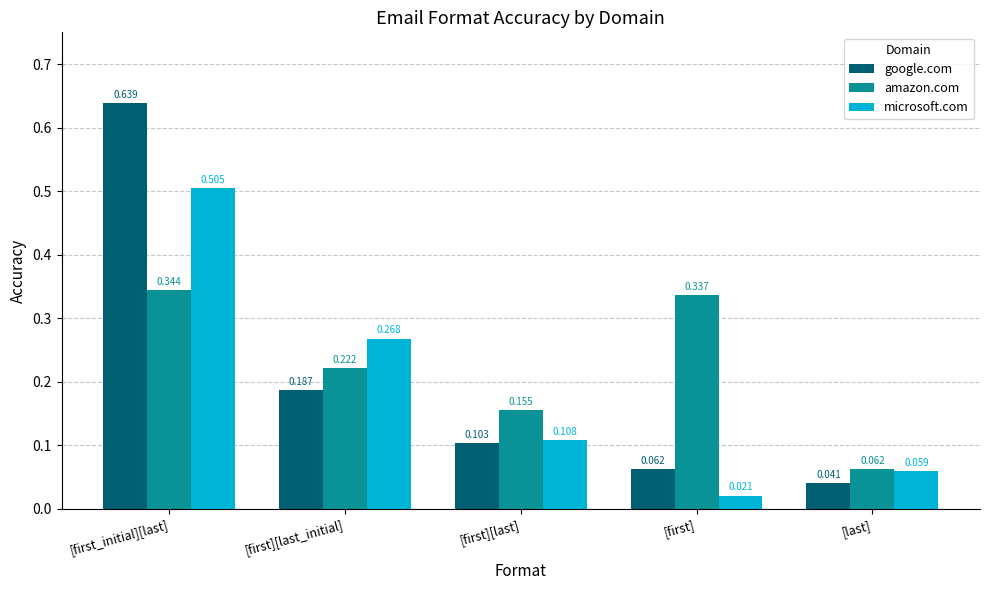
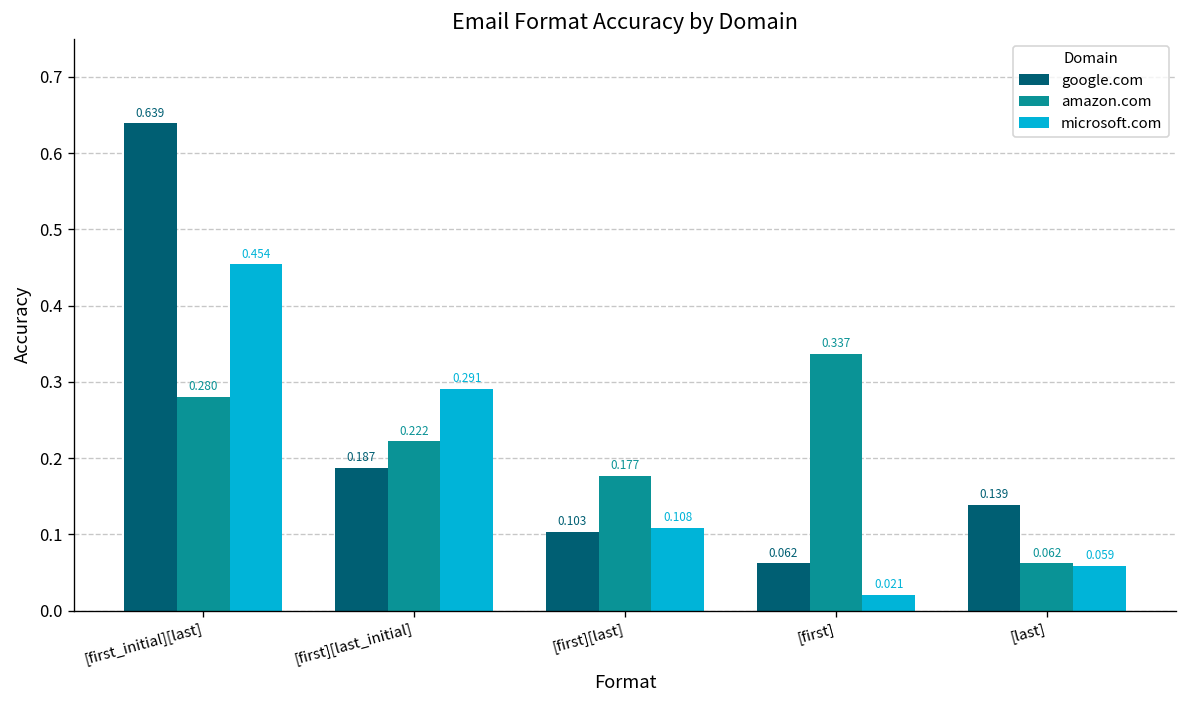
amazon.com, [first_initial][last]: 0.344 -> 0.280
microsoft.com, [first_initial][last]: 0.505 -> 0.454
microsoft.com, [first][last_initial]: 0.268 -> 0.291
amazon.com, [first][last]: 0.155 -> 0.177
google.com, [last]: 0.041 -> 0.139
